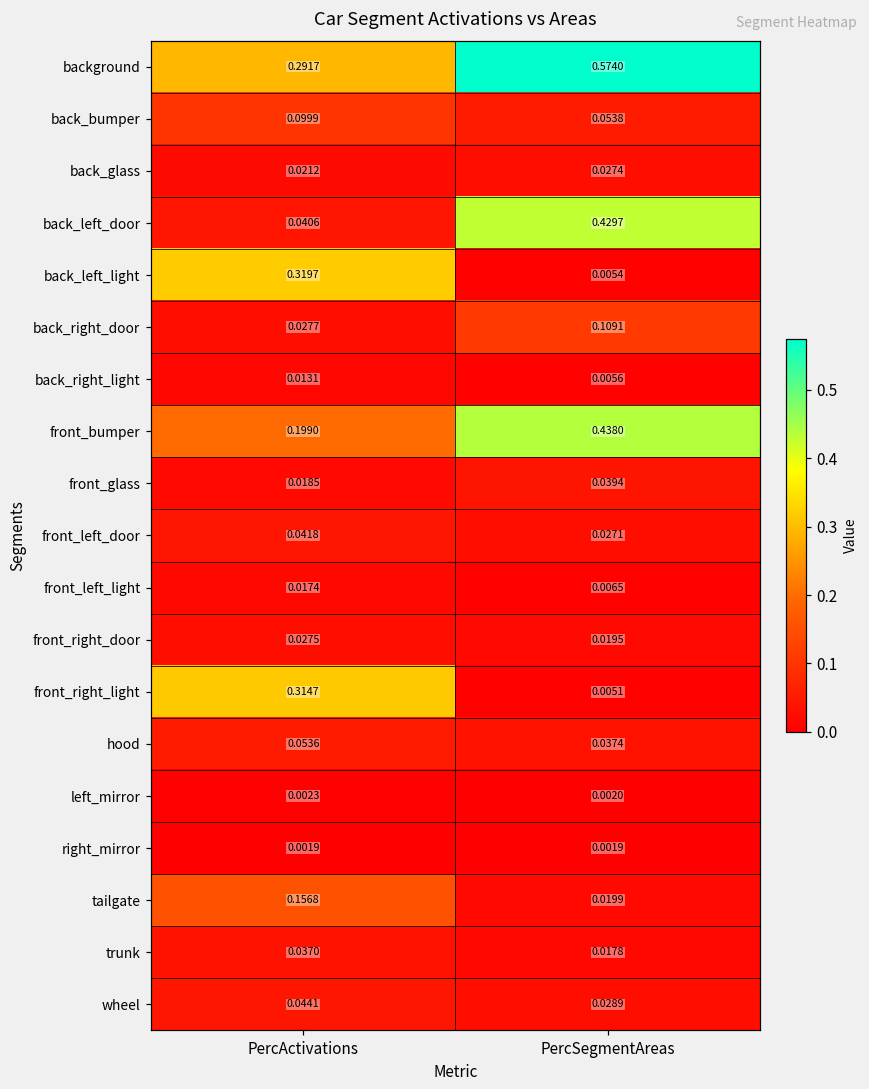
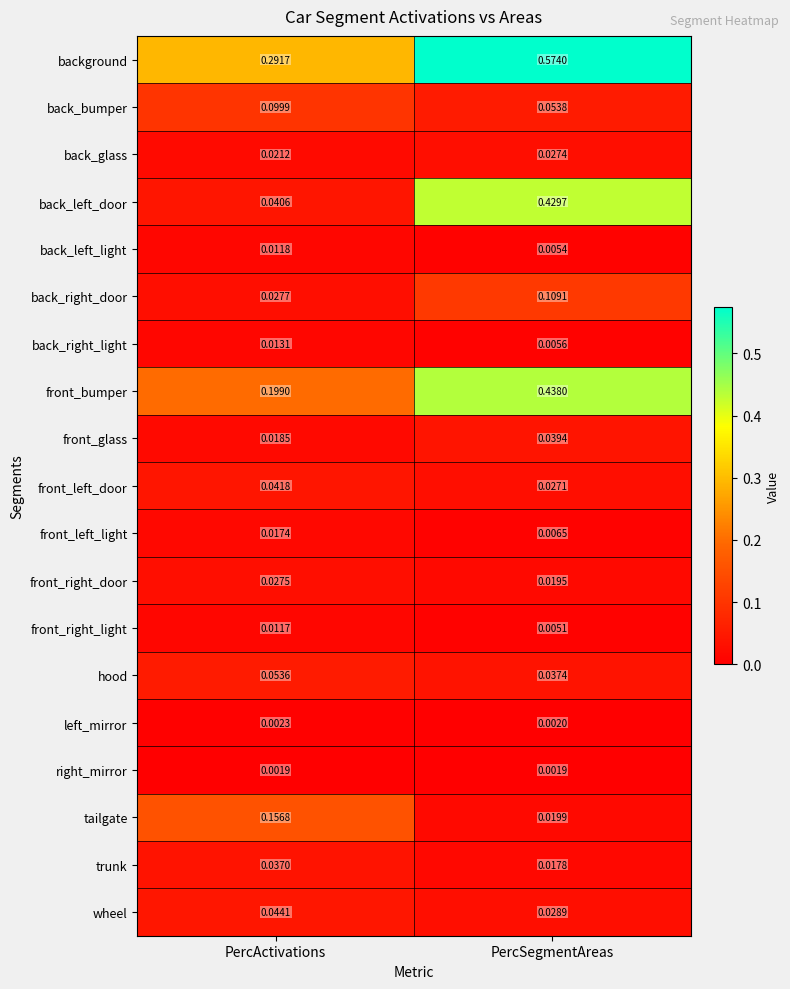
back_left_light, PercActivations: 0.3197 -> 0.0118
front_right_light, PercActivations: 0.3147 -> 0.0117
